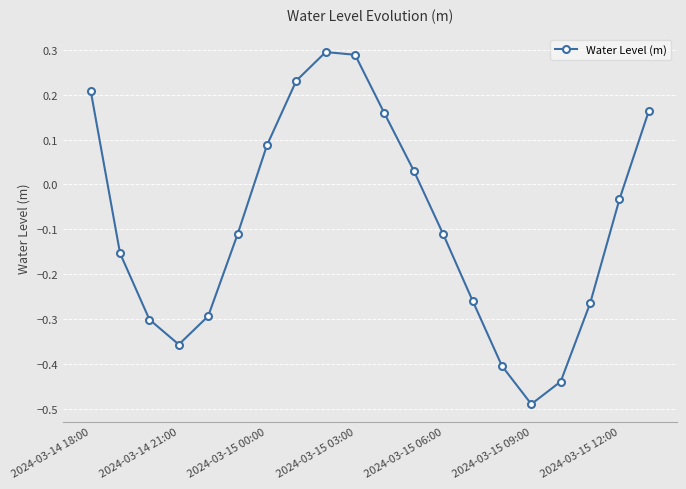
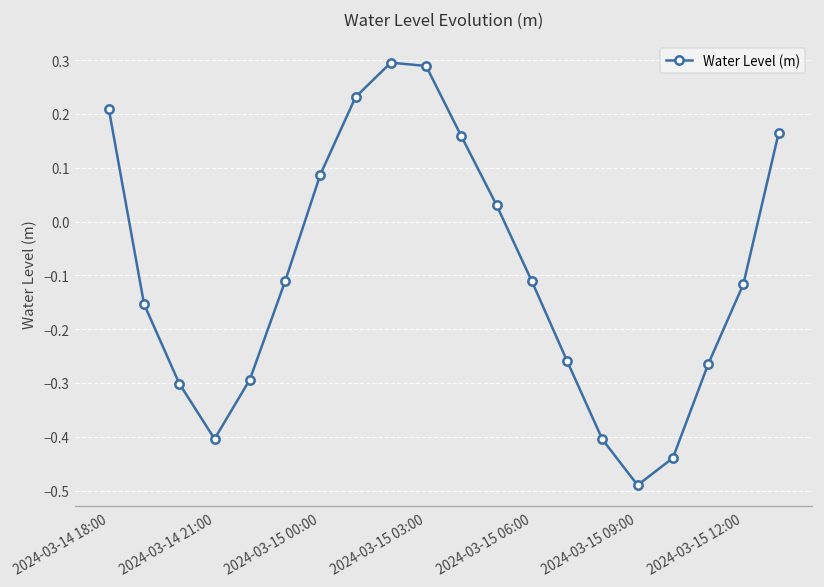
2024-03-14 21:00: -0.36 -> -0.40
2024-03-15 12:00: -0.03 -> -0.12
